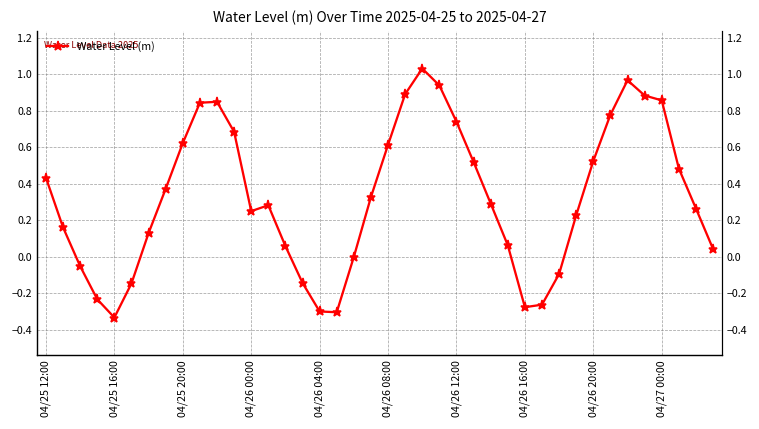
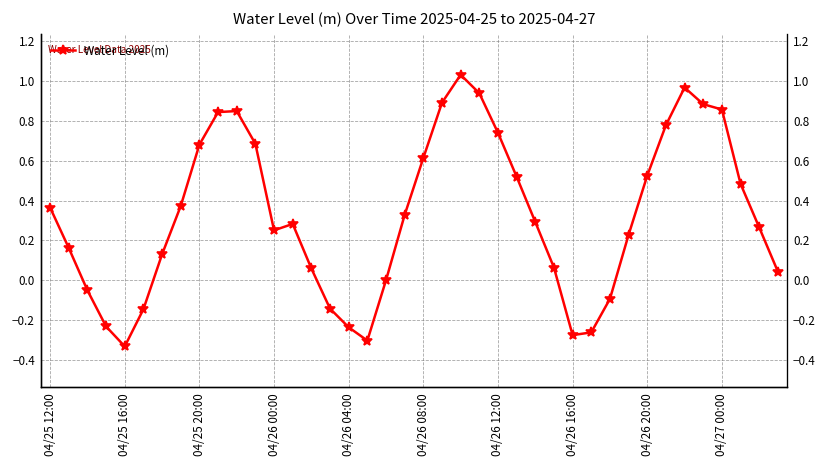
04/25 12:00: 0.43 -> 0.36
04/25 20:00: 0.62 -> 0.68
04/26 04:00: -0.30 -> -0.24
